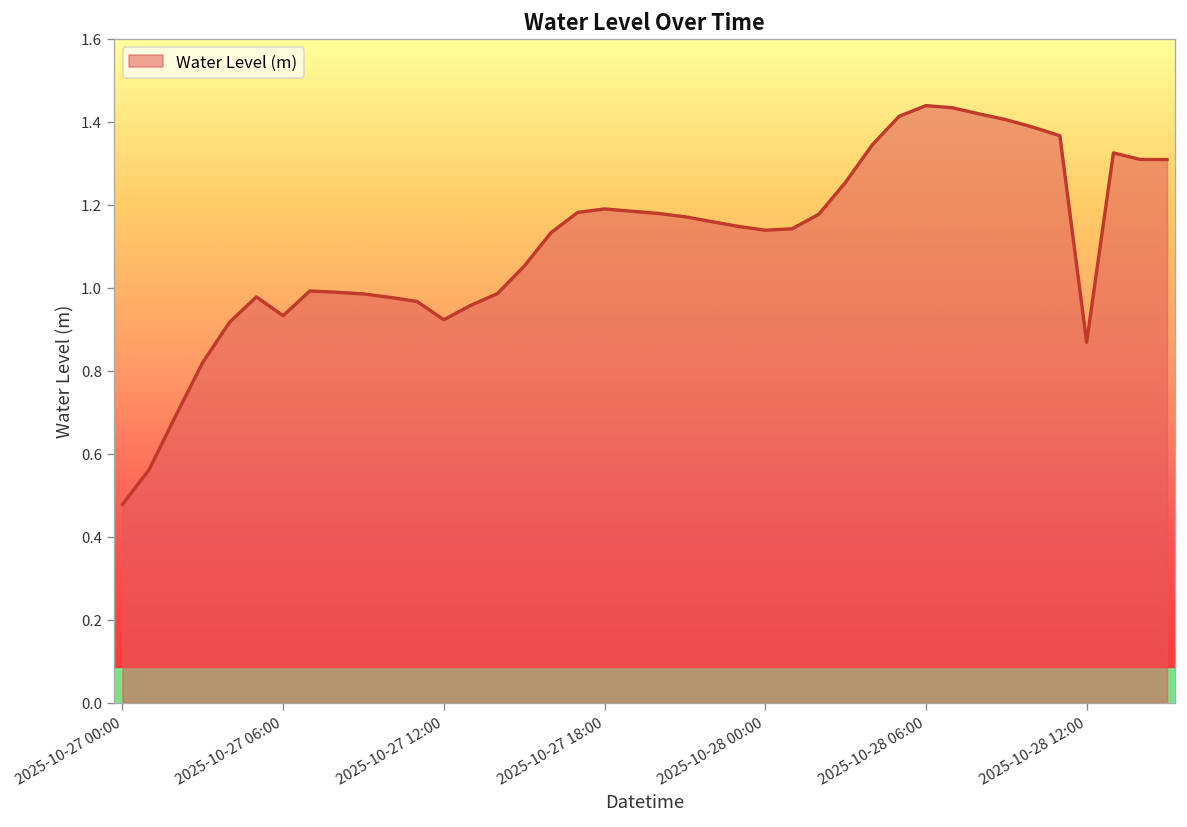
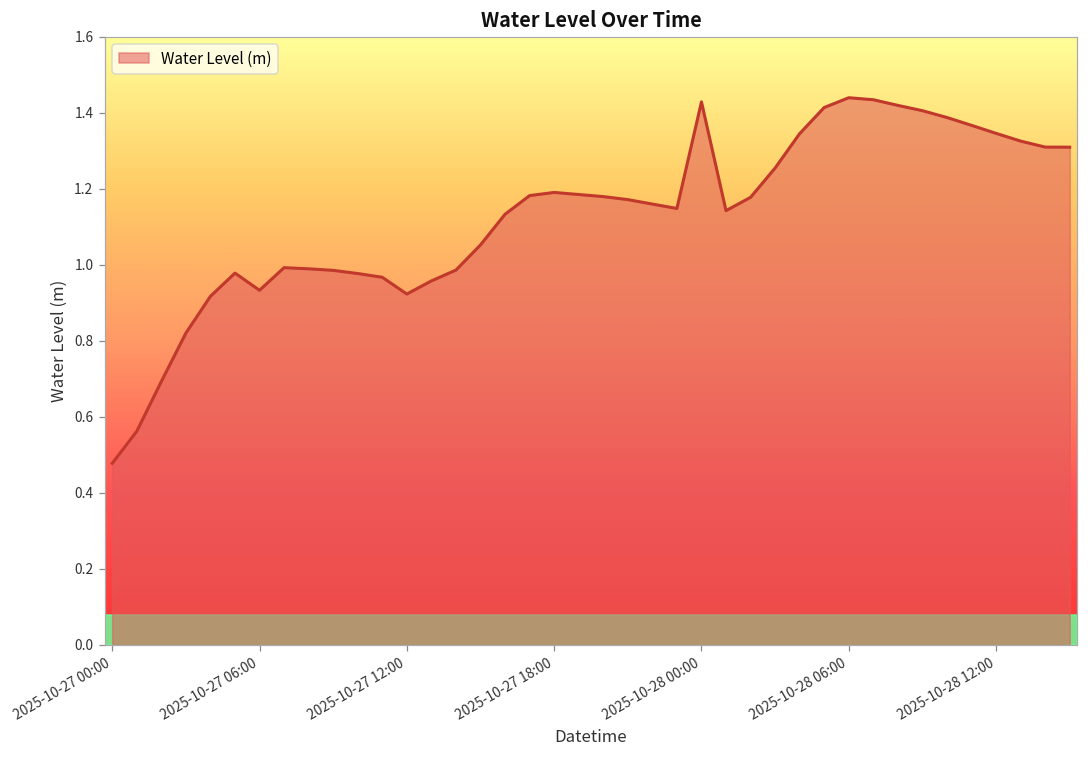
2025-10-28 00:00: 1.14 -> 1.43
2025-10-28 12:00: 0.87 -> 1.35
